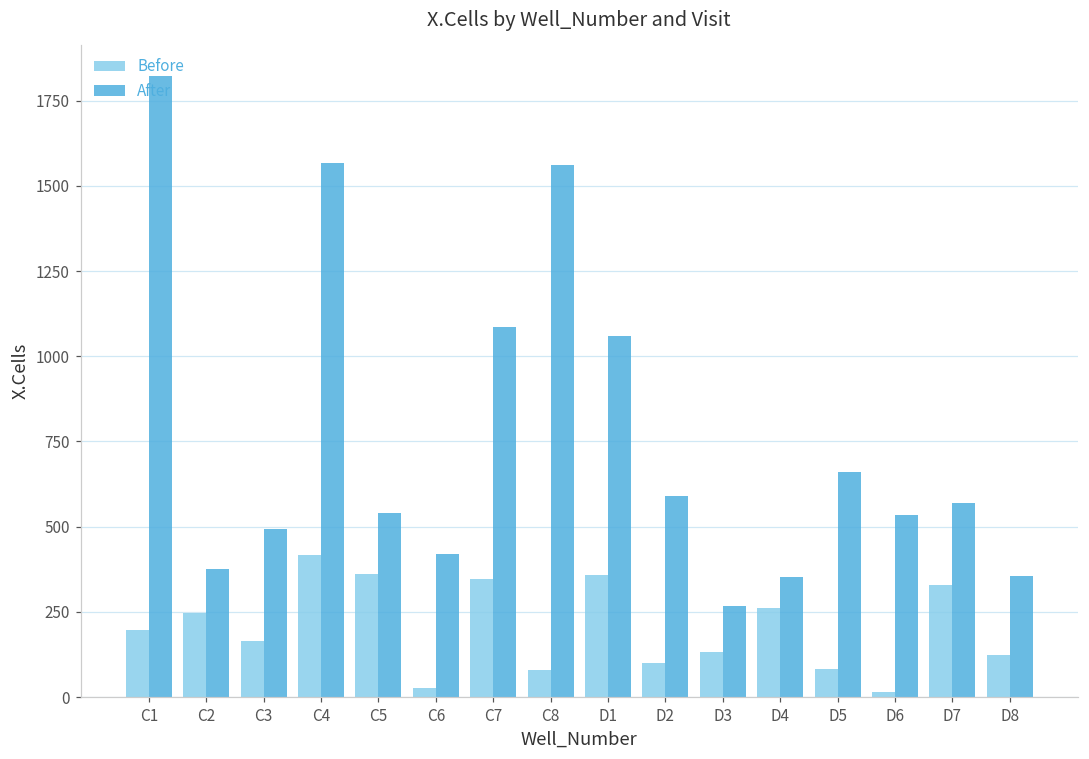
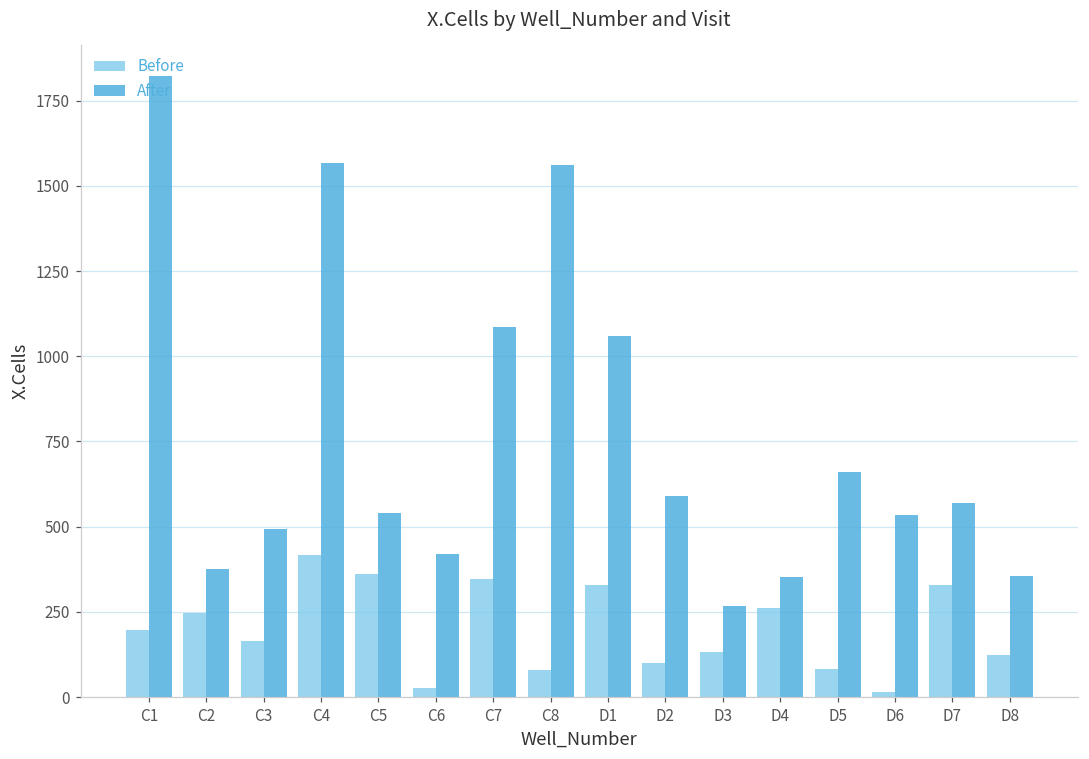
Before, D1: 360 -> 330
